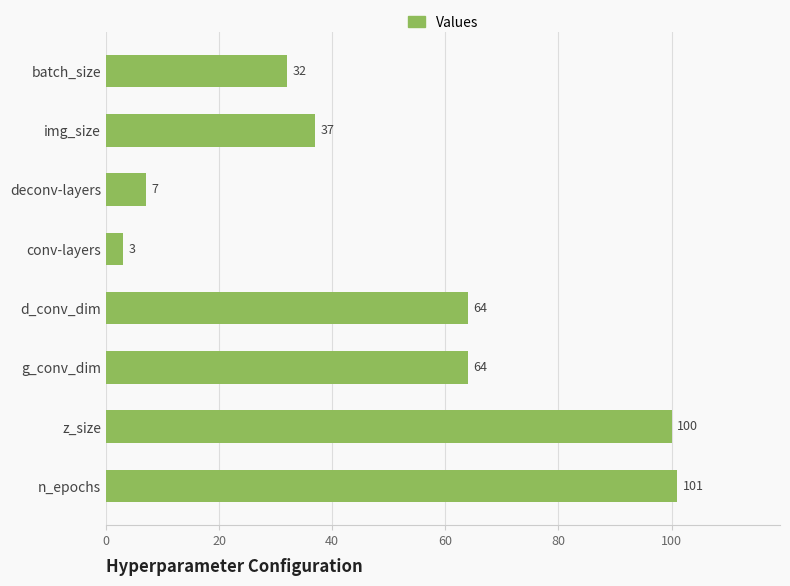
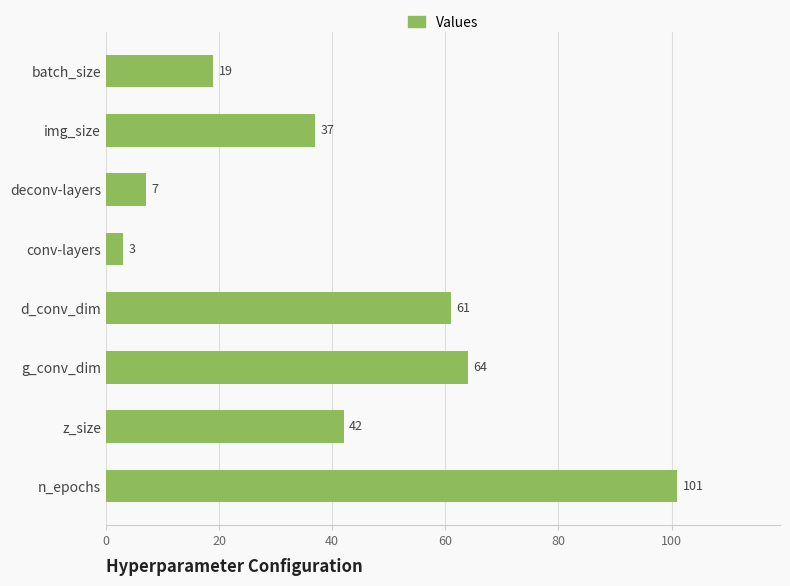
batch_size: 32 -> 19
d_conv_dim: 64 -> 61
z_size: 100 -> 42
